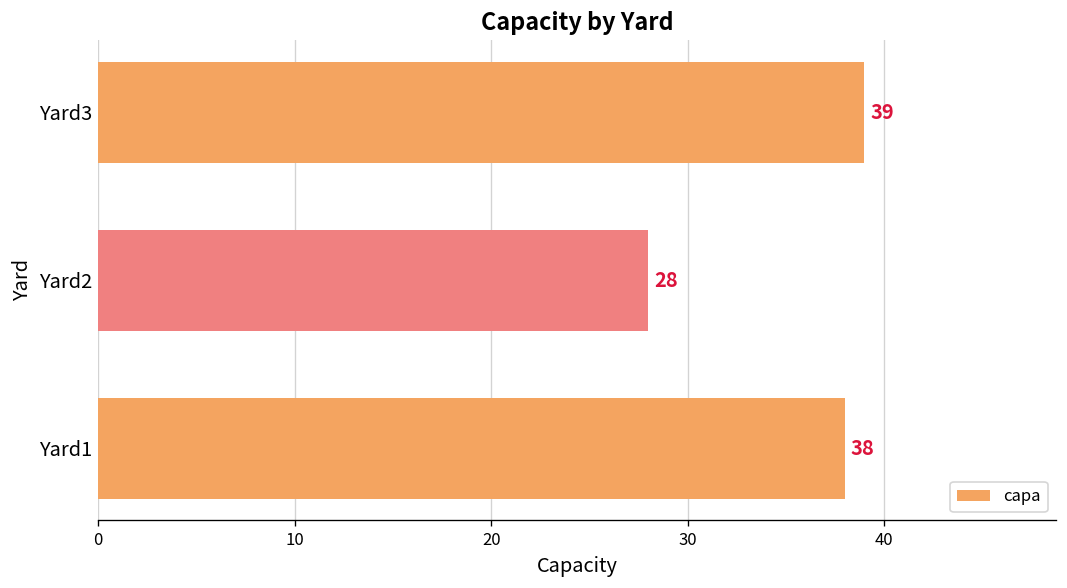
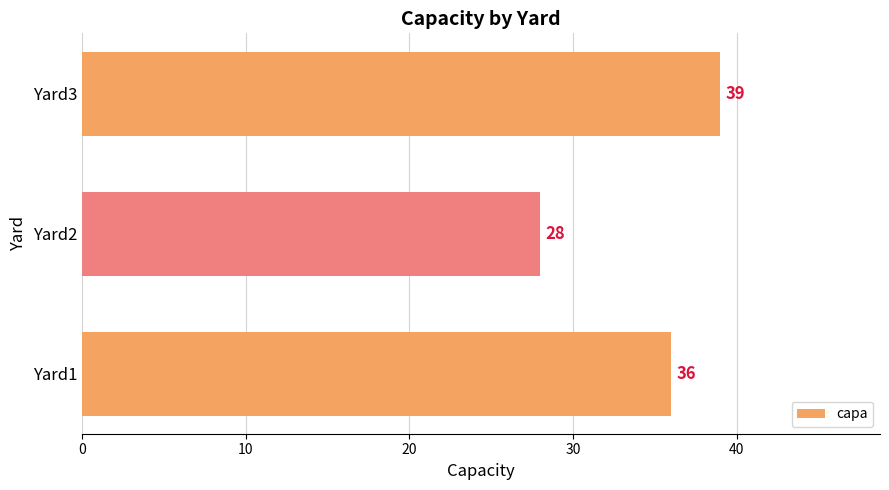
Yard1: 38 -> 36
